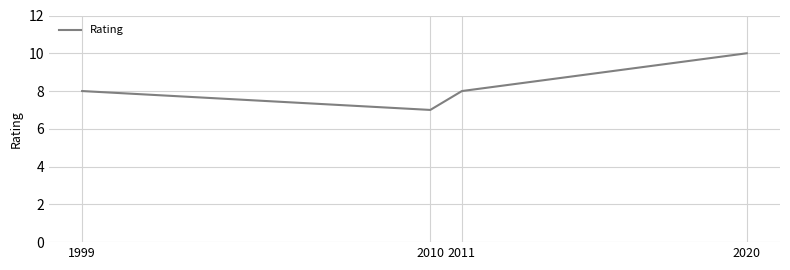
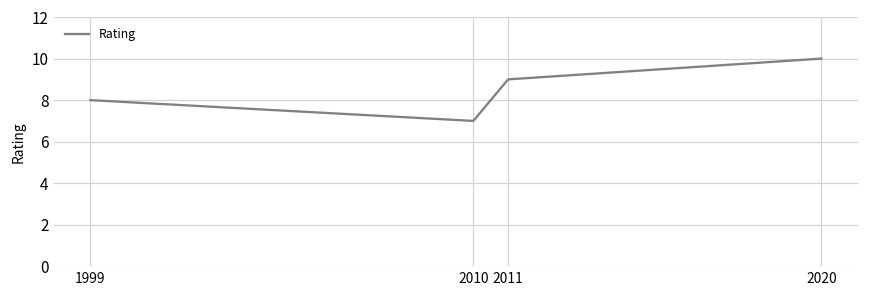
2011: 8 -> 9
